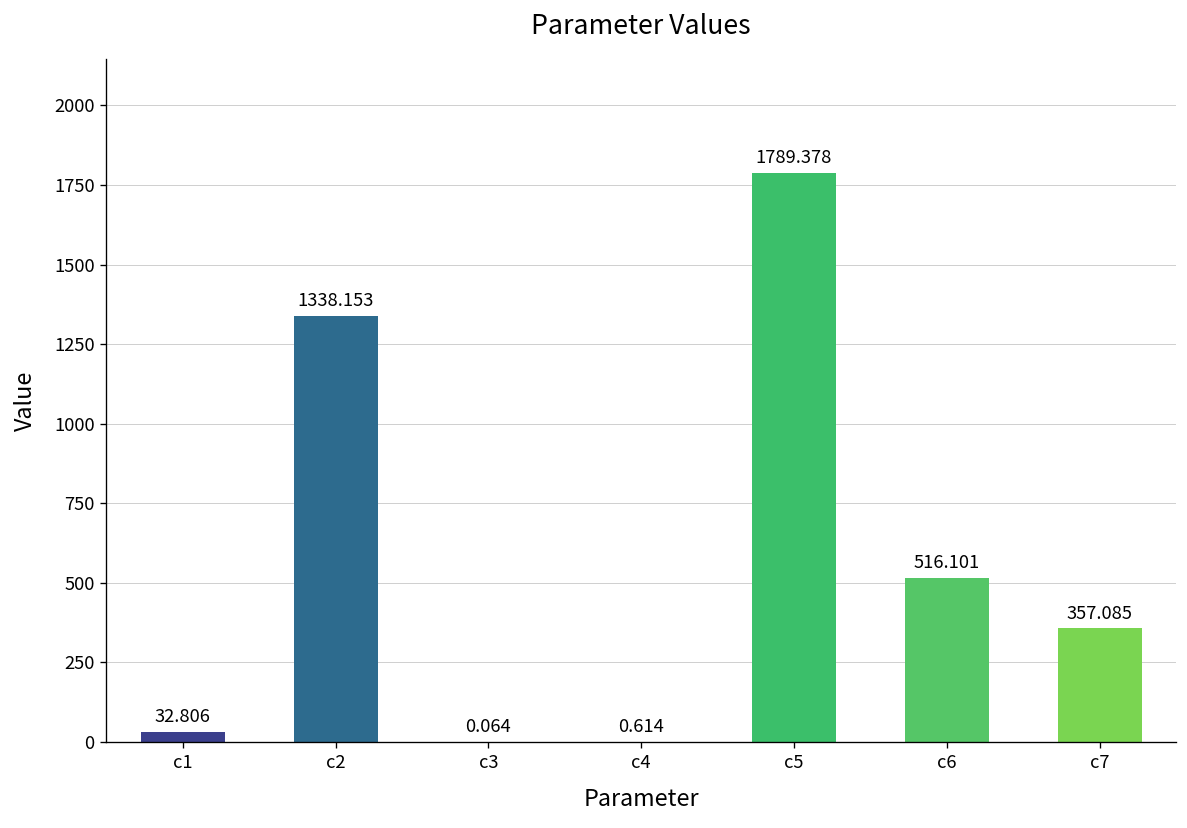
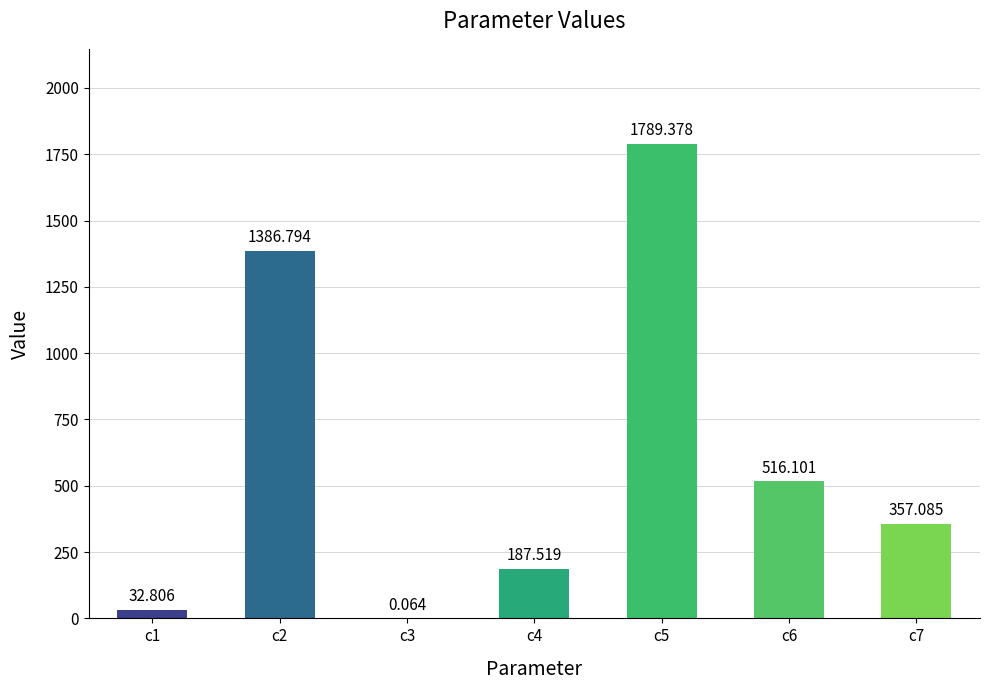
c2: 1338.153 -> 1386.794
c4: 0.614 -> 187.519
